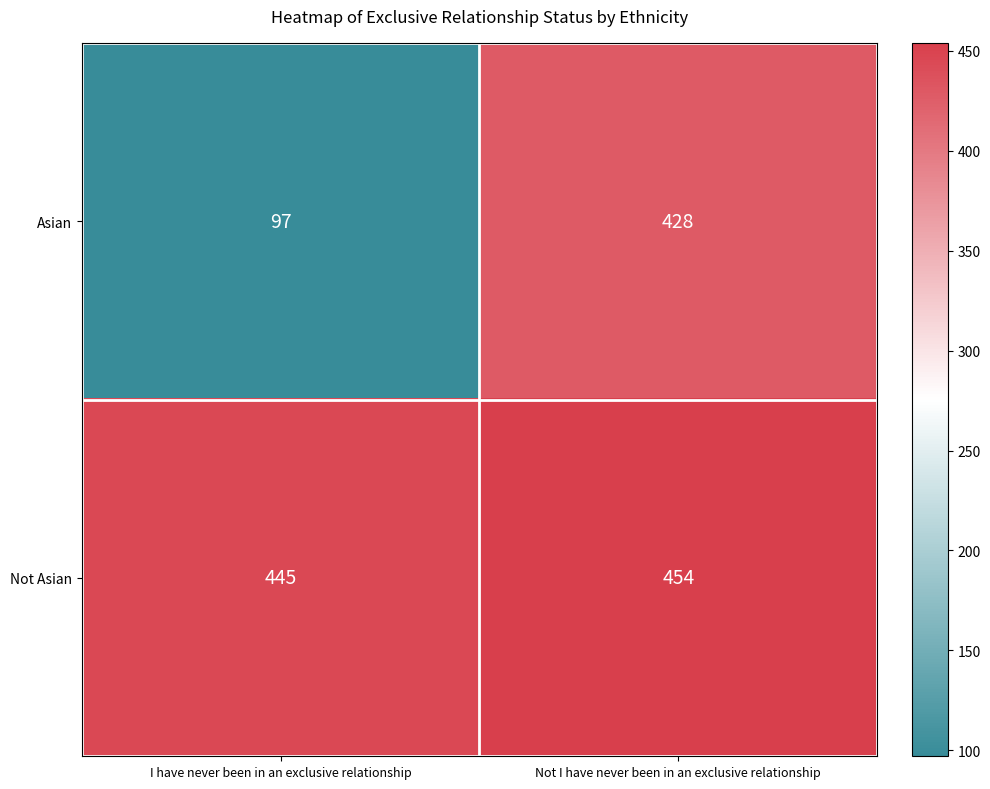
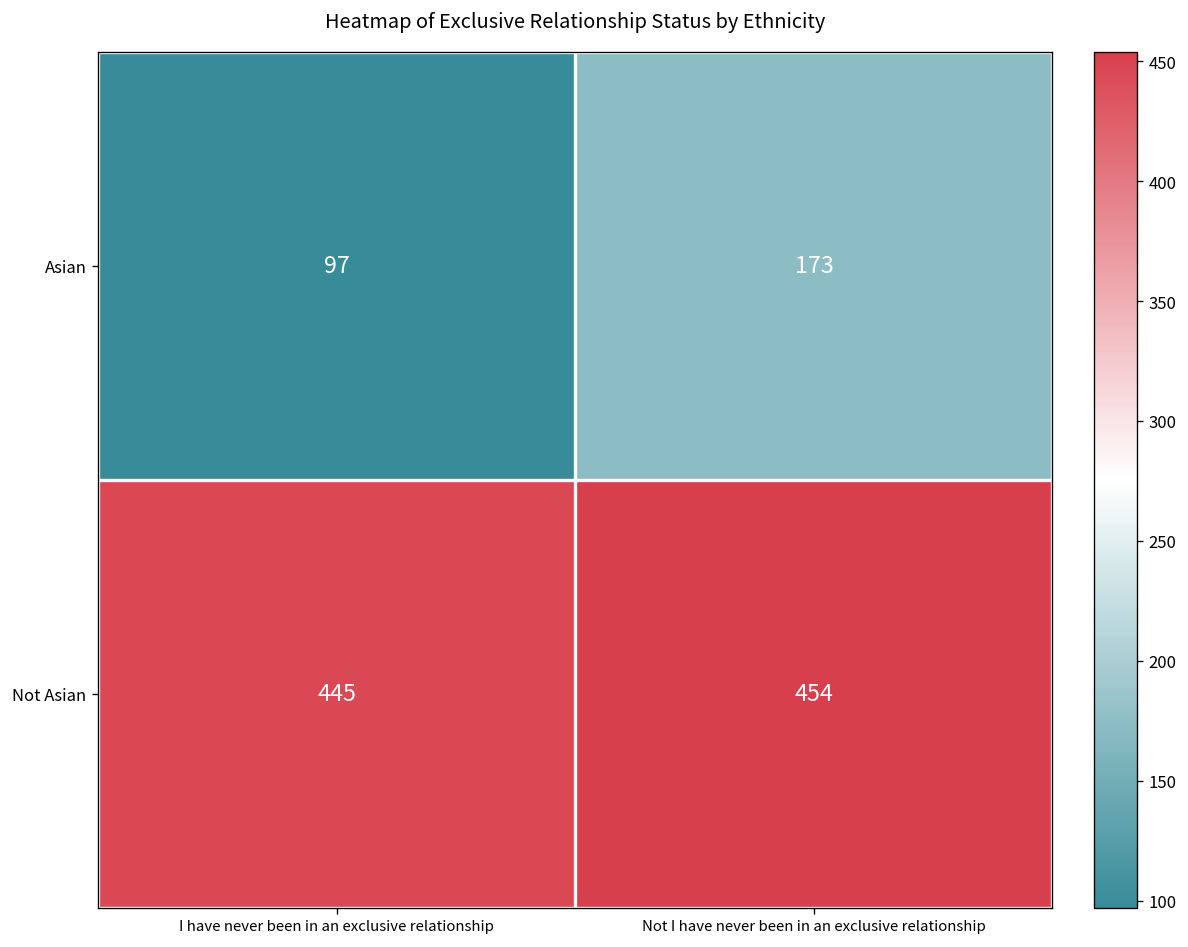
Asian, Not I have never been in an exclusive relationship: 428 -> 173
